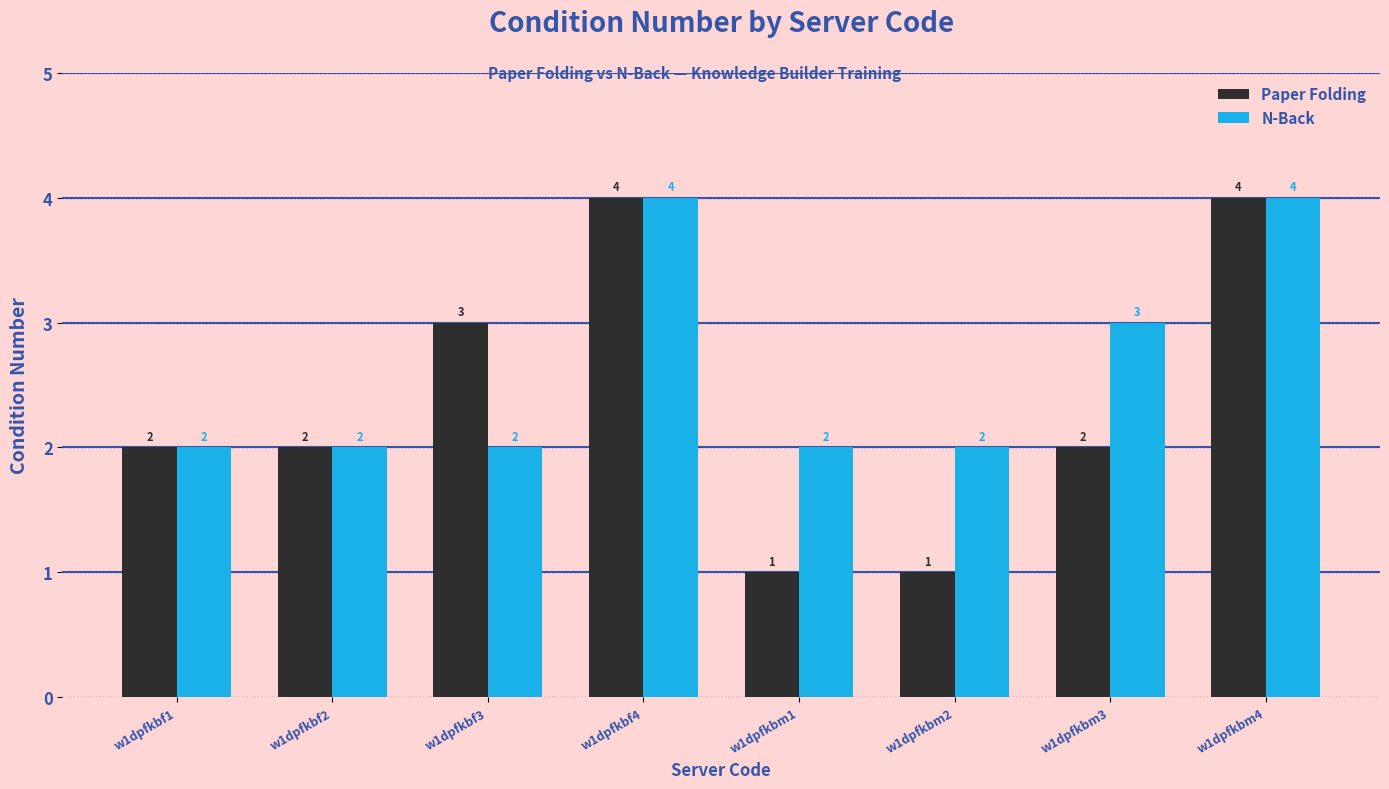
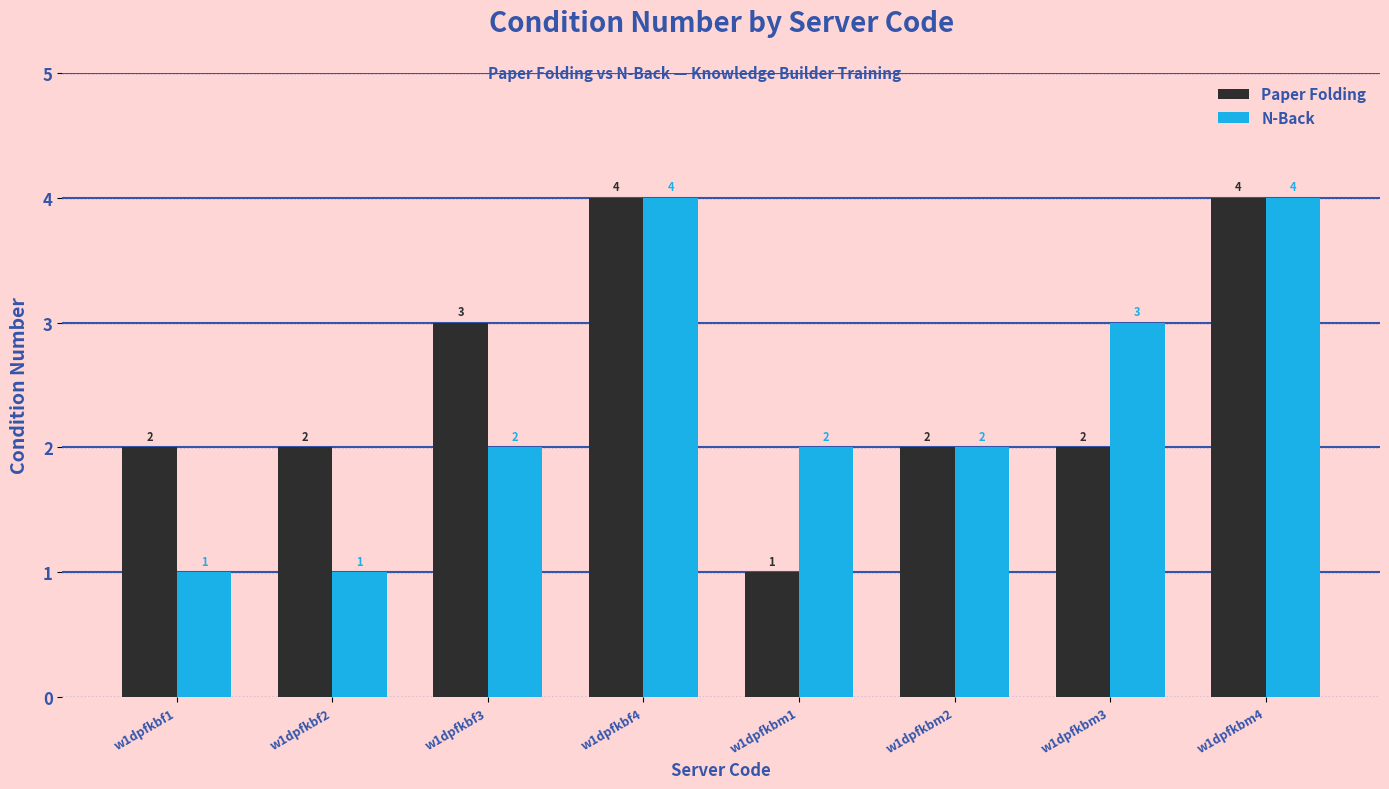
N-Back, w1dpfkbf1: 2 -> 1
N-Back, w1dpfkbf2: 2 -> 1
Paper Folding, w1dpfkbm2: 1 -> 2
